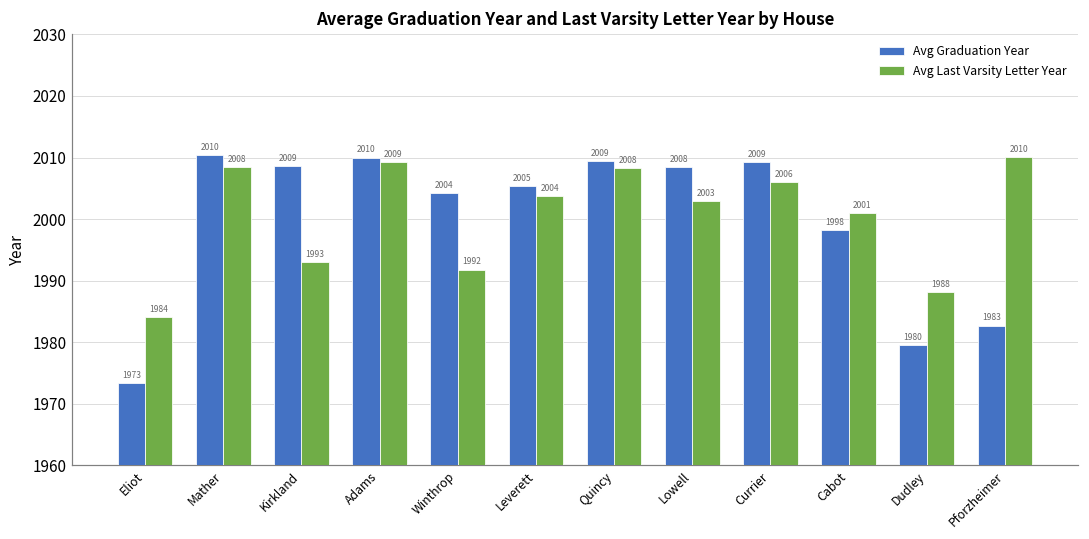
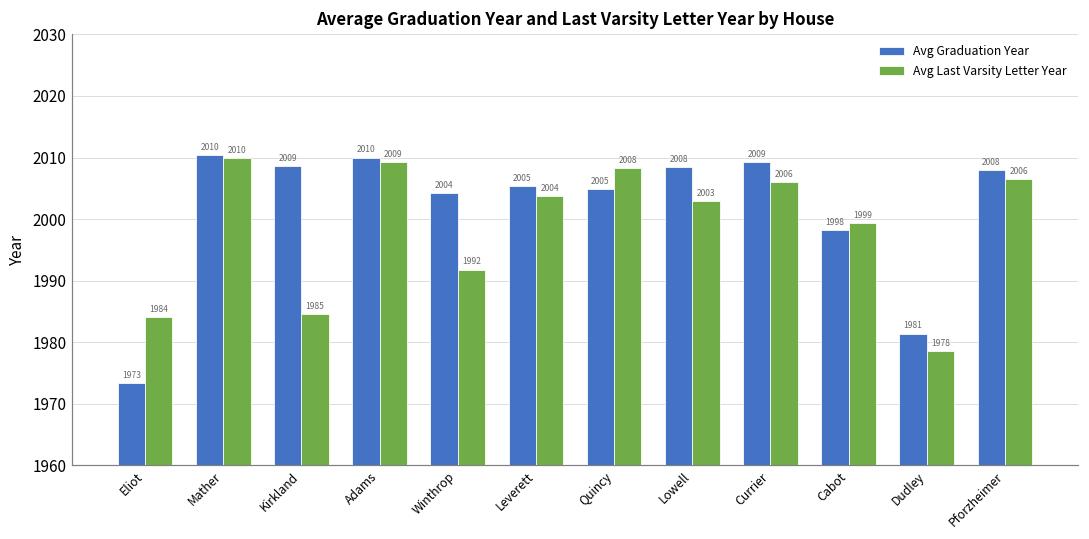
Avg Last Varsity Letter Year, Mather: 2008 -> 2010
Avg Last Varsity Letter Year, Kirkland: 1993 -> 1985
Avg Graduation Year, Quincy: 2009 -> 2005
Avg Last Varsity Letter Year, Cabot: 2001 -> 1999
Avg Graduation Year, Dudley: 1980 -> 1981
Avg Last Varsity Letter Year, Dudley: 1988 -> 1978
Avg Graduation Year, Pforzheimer: 1983 -> 2008
Avg Last Varsity Letter Year, Pforzheimer: 2010 -> 2006
